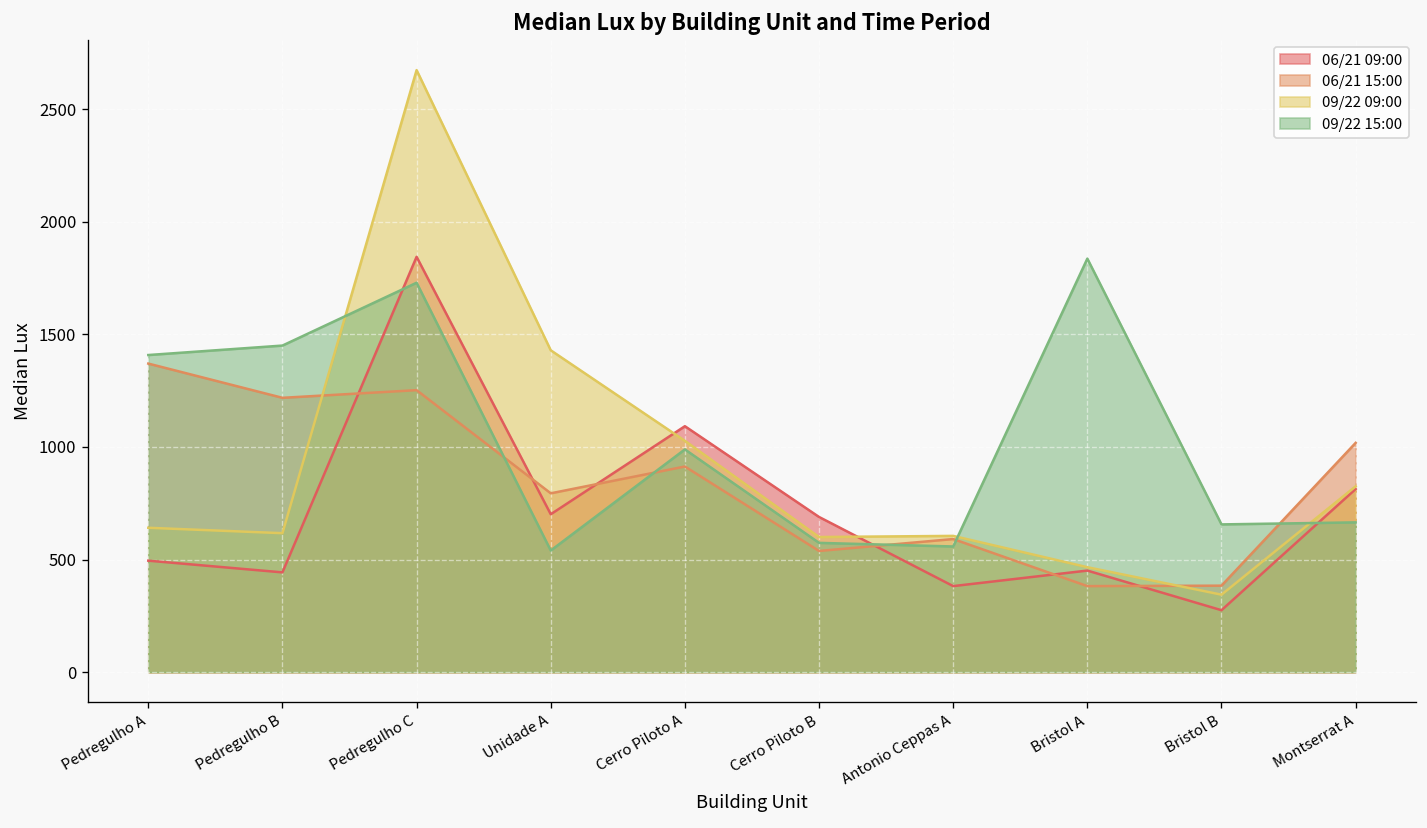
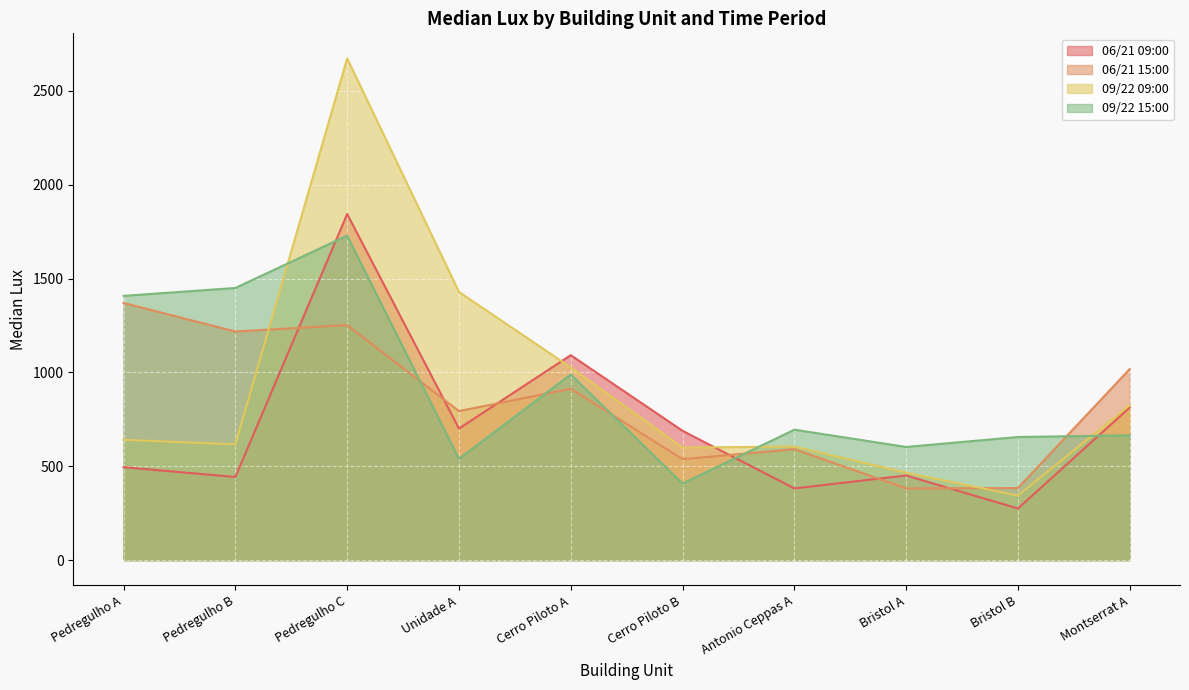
09/22 15:00, Cerro Piloto B: 570 -> 410
09/22 15:00, Antonio Ceppas A: 560 -> 700
09/22 15:00, Bristol A: 1840 -> 600
